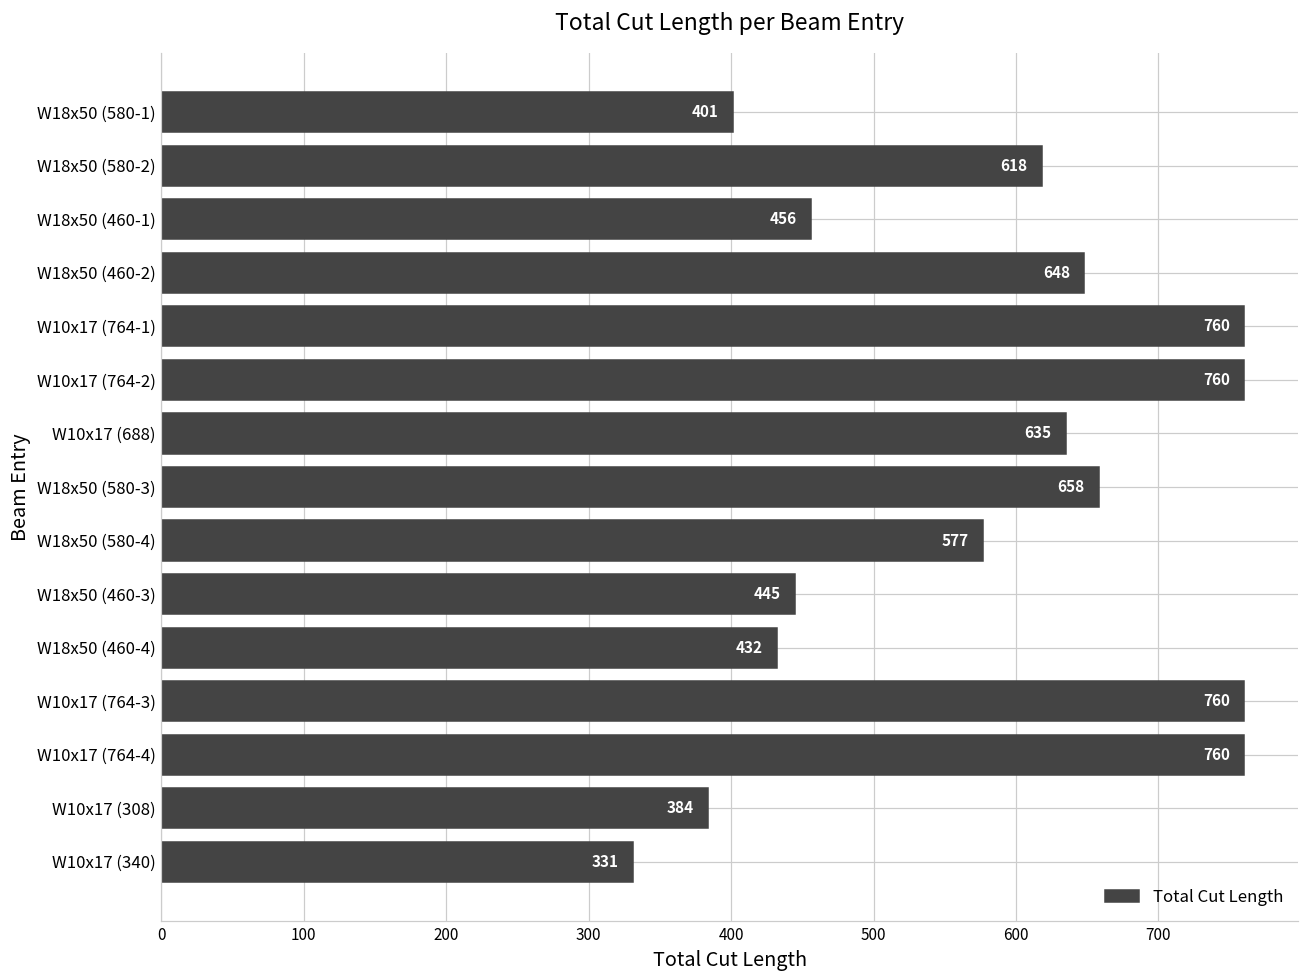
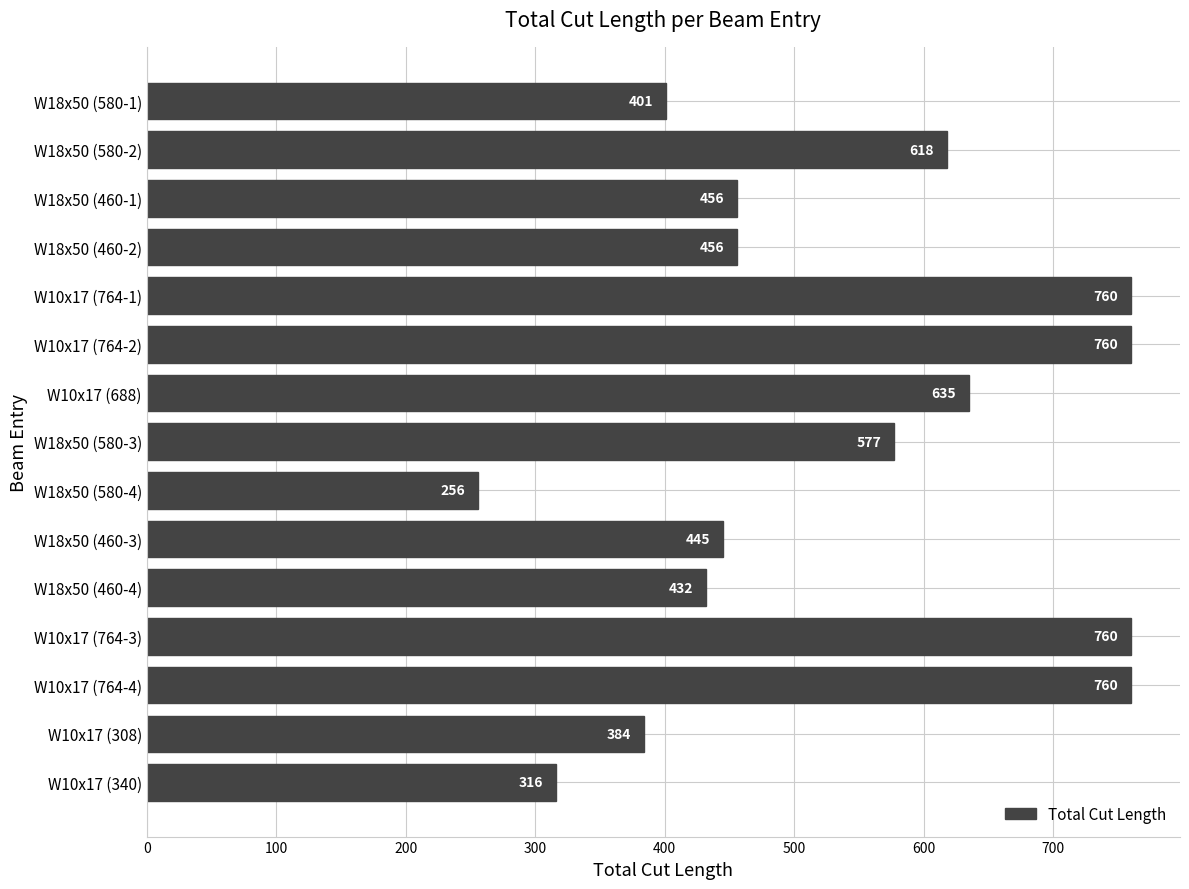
W18x50 (460-2): 648 -> 456
W18x50 (580-3): 658 -> 577
W18x50 (580-4): 577 -> 256
W10x17 (340): 331 -> 316
